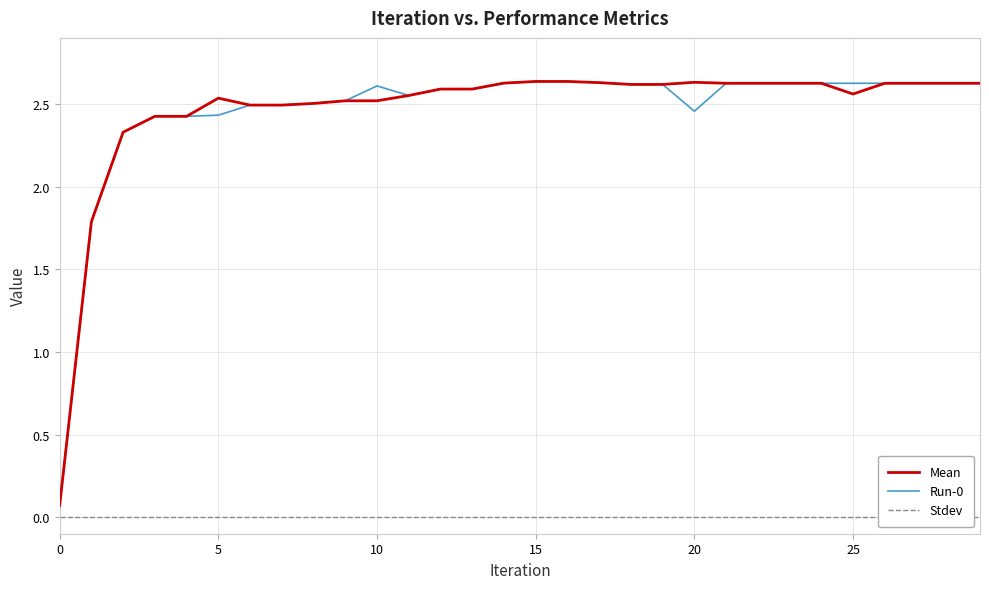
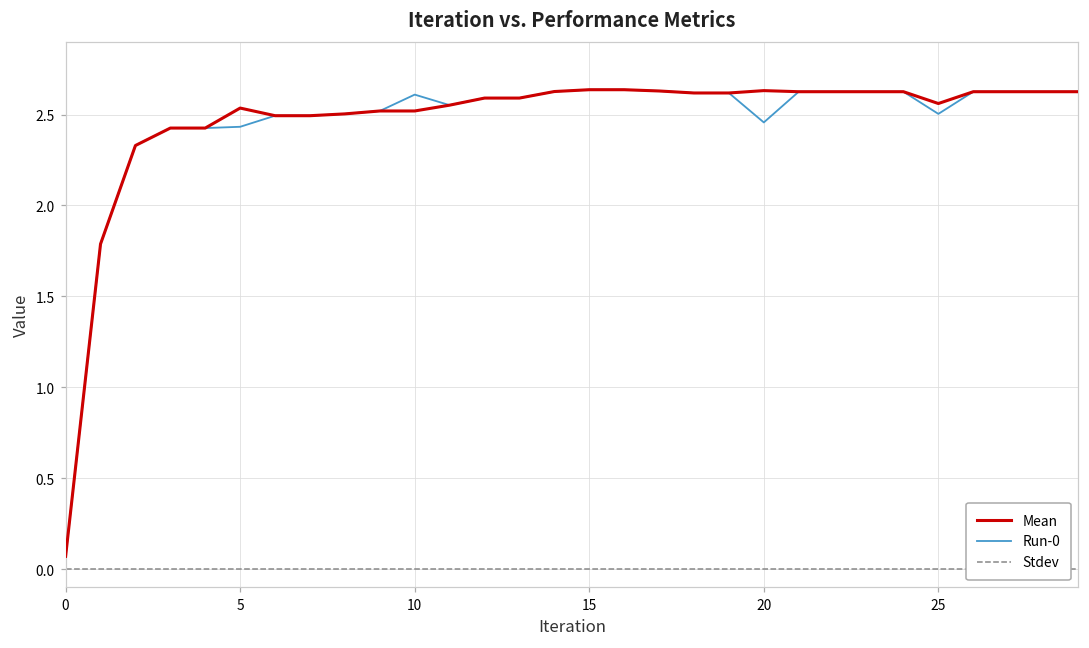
Run-0, 25: 2.63 -> 2.50
